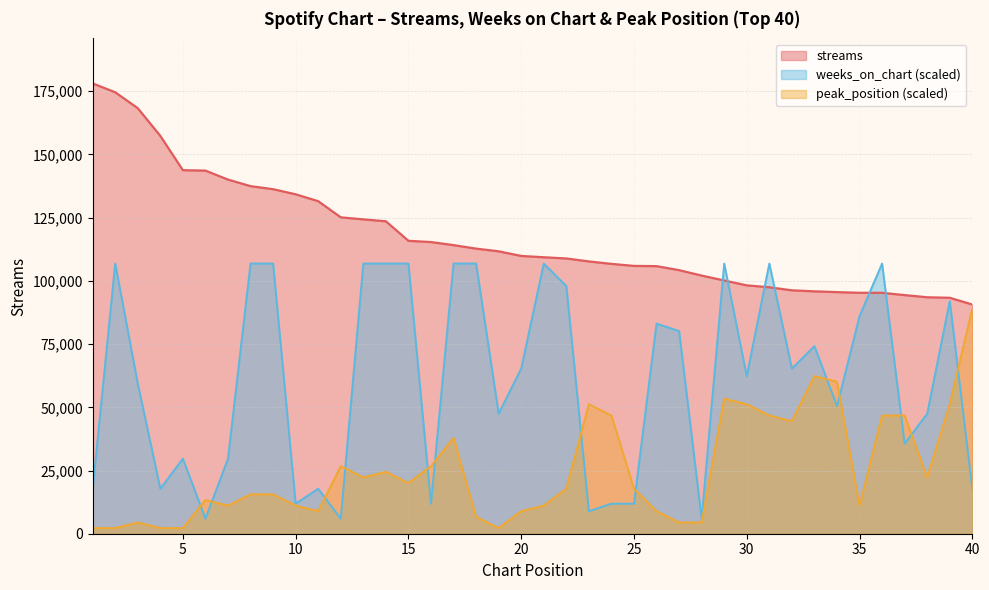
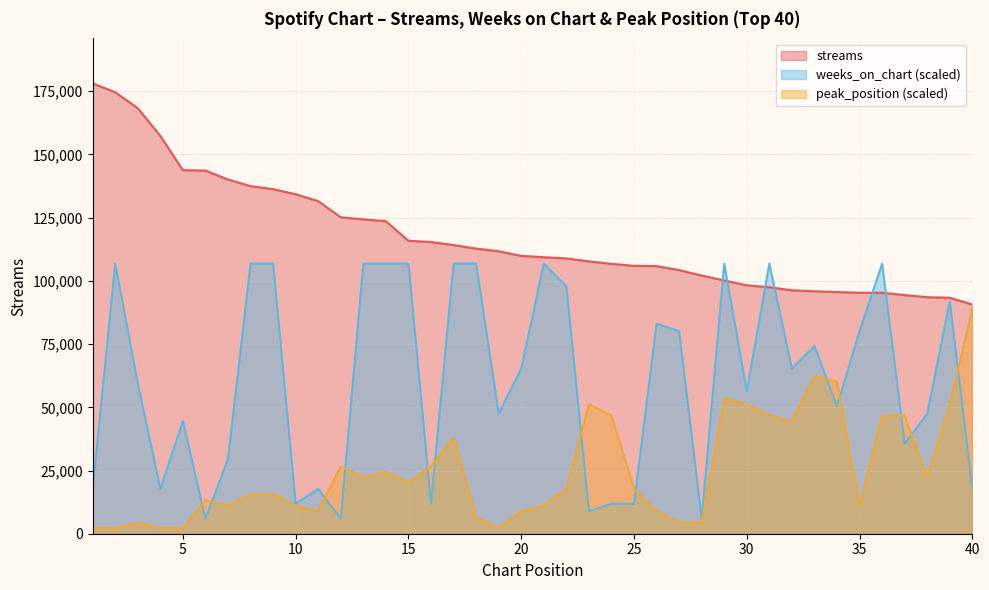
weeks_on_chart (scaled), 5: 30,000 -> 45,000
weeks_on_chart (scaled), 30: 62,000 -> 56,000
weeks_on_chart (scaled), 35: 86,000 -> 80,000
